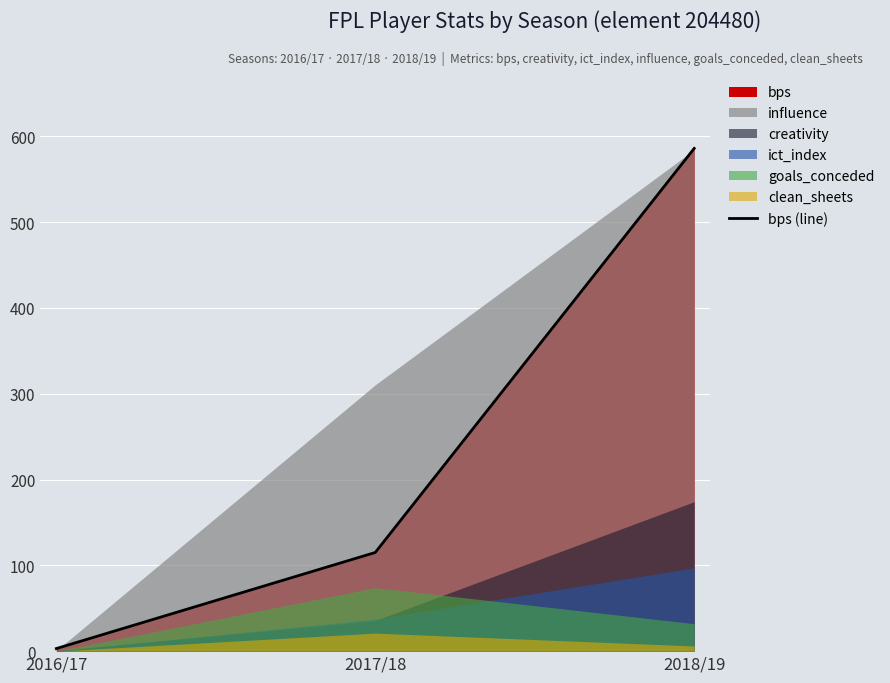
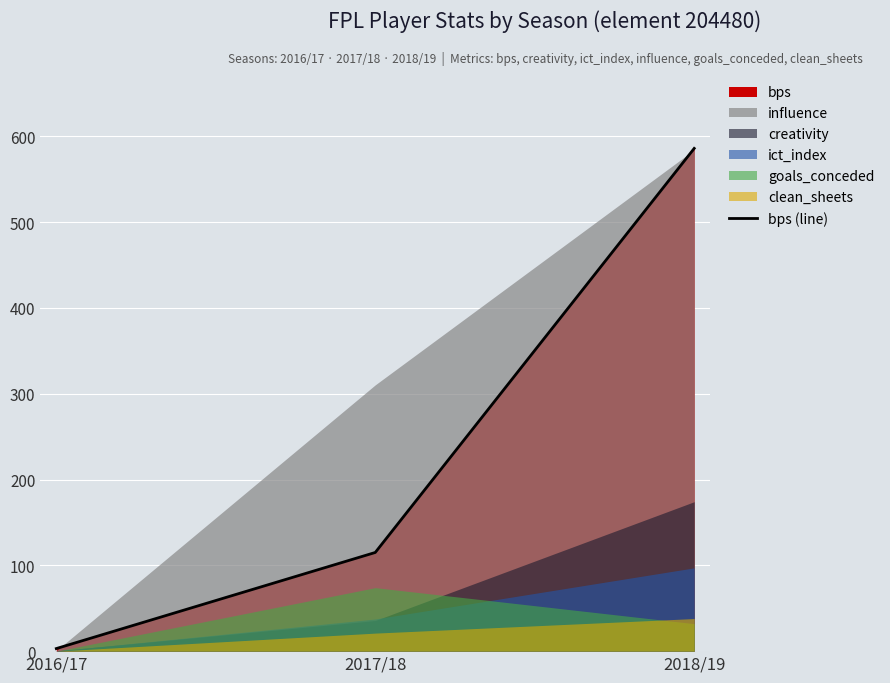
clean_sheets, 2018/19: 10 -> 40
